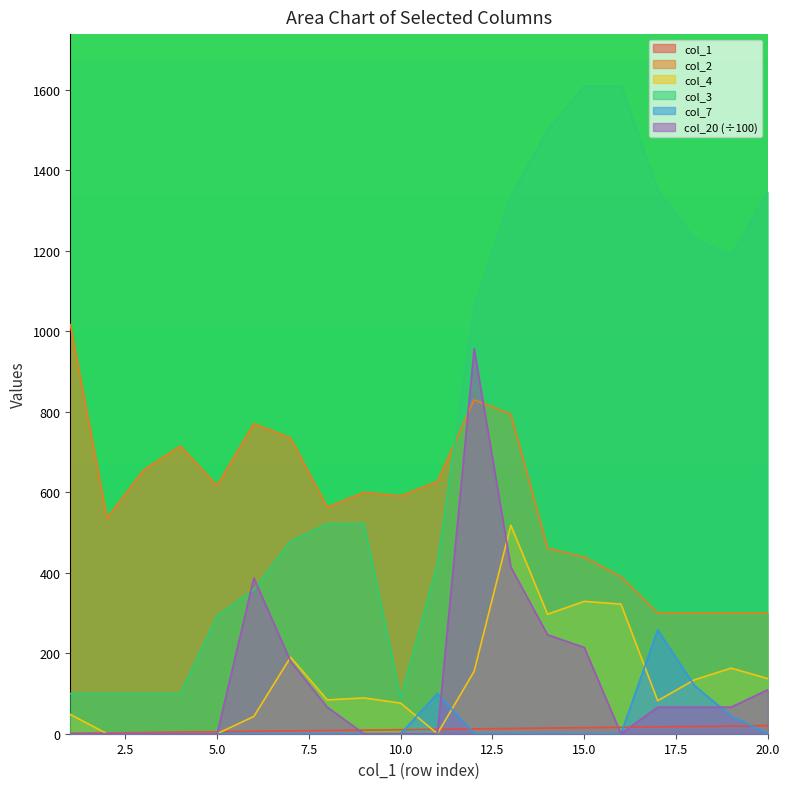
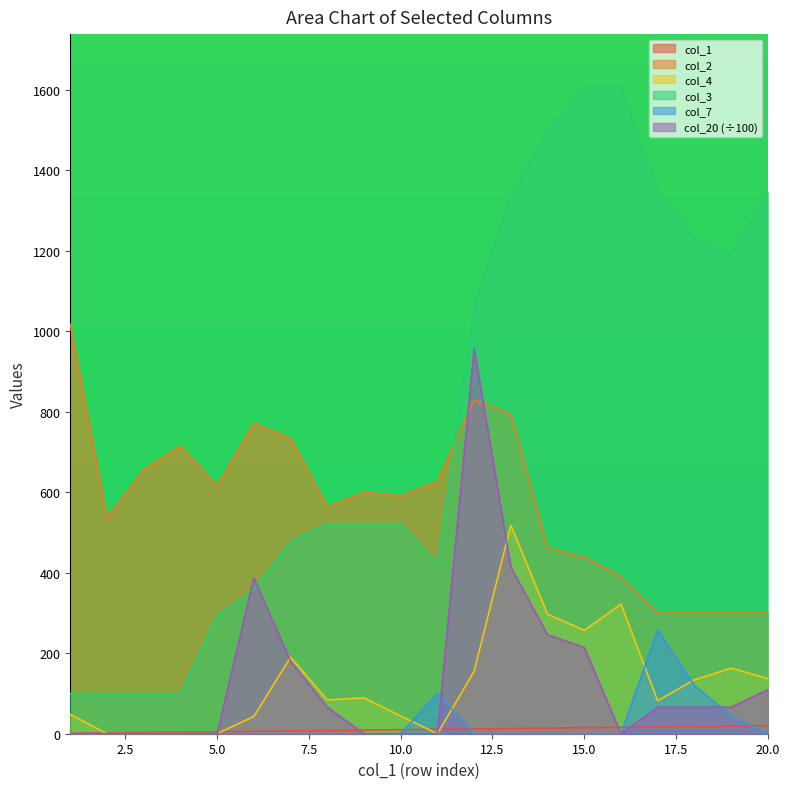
col_4, 10.0: 80 -> 40
col_3, 10.0: 90 -> 520
col_4, 15.0: 330 -> 260
